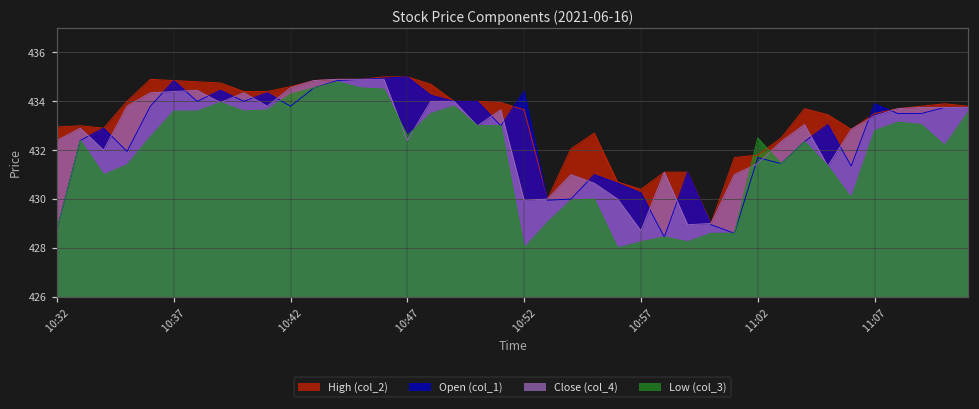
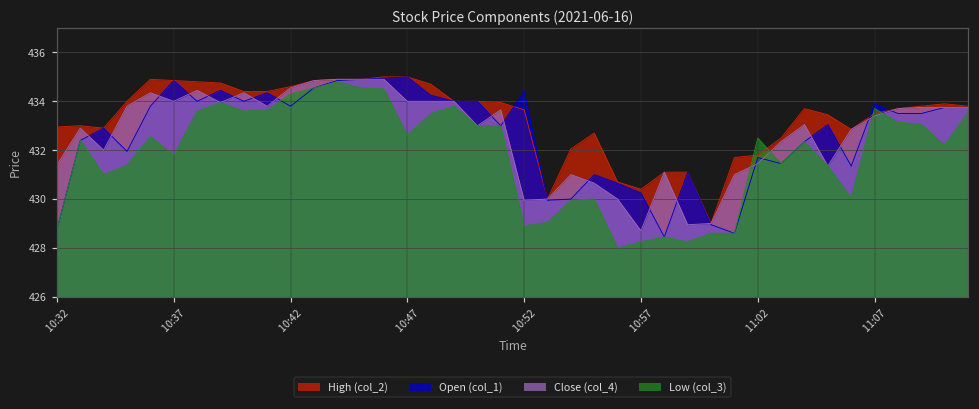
Close (col_4), 10:32: 432.4 -> 431.4
Close (col_4), 10:37: 434.4 -> 434.0
Low (col_3), 10:37: 433.6 -> 431.8
Close (col_4), 10:47: 432.4 -> 434.0
Low (col_3), 10:52: 428.0 -> 428.9
Low (col_3), 11:07: 432.8 -> 433.7
